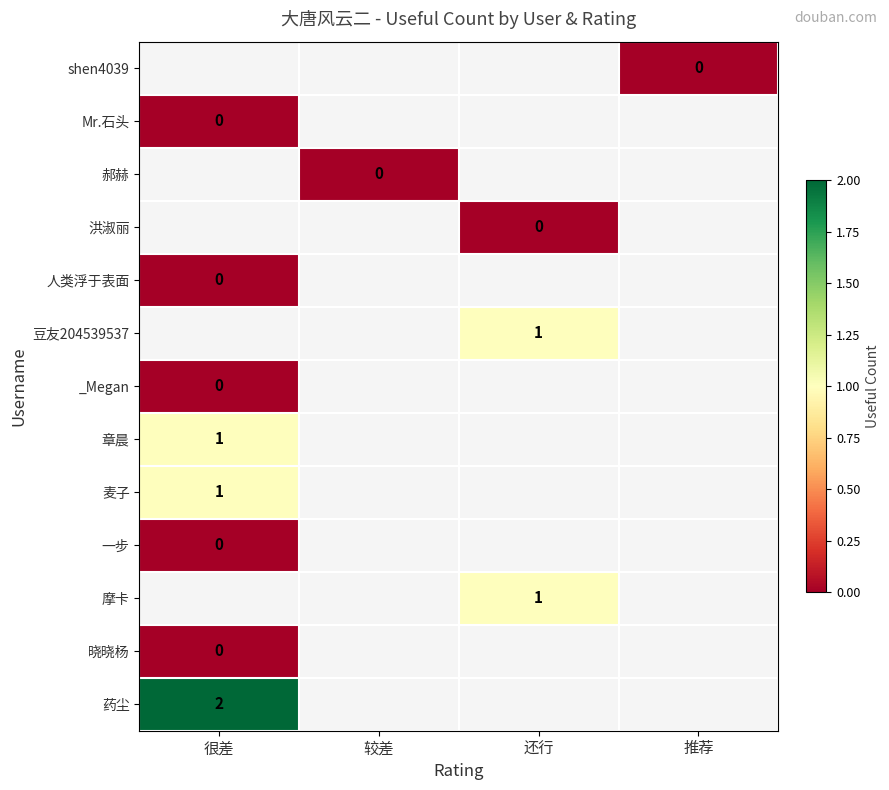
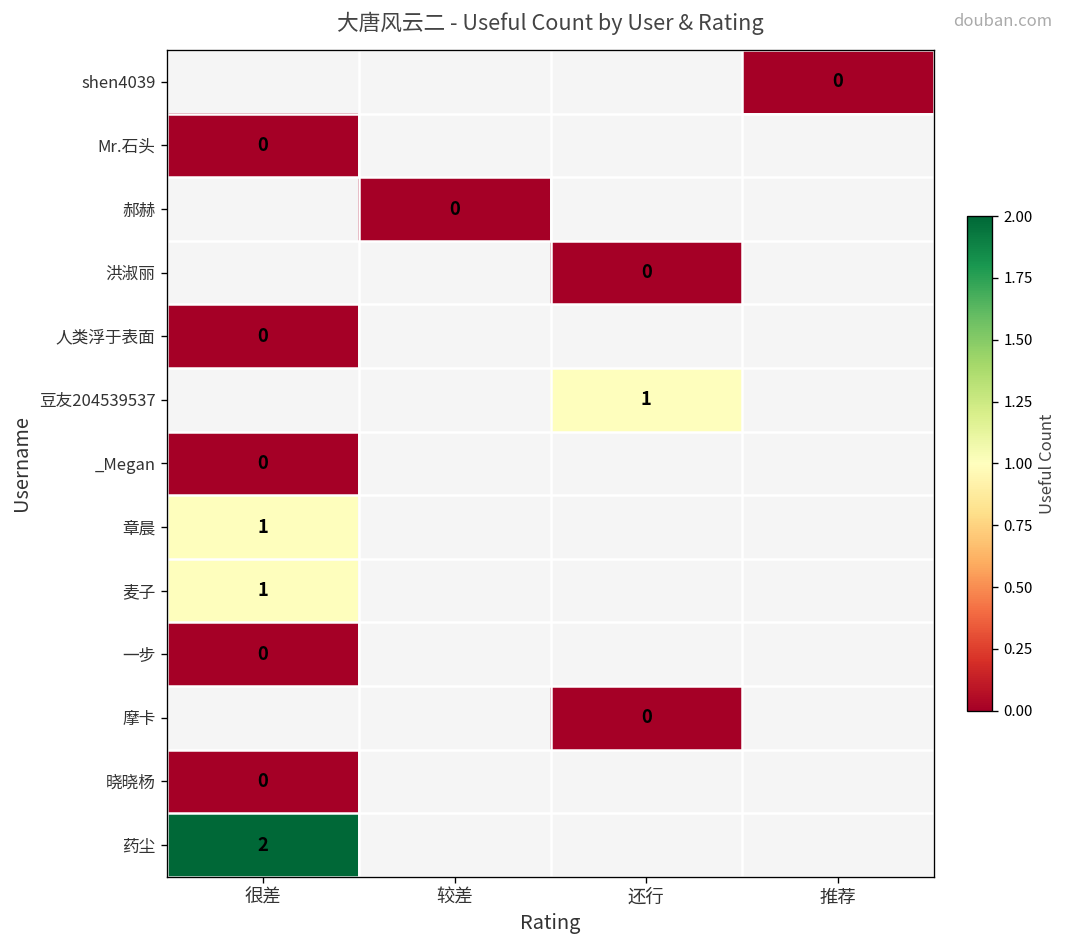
摩卡, 还行: 1 -> 0
